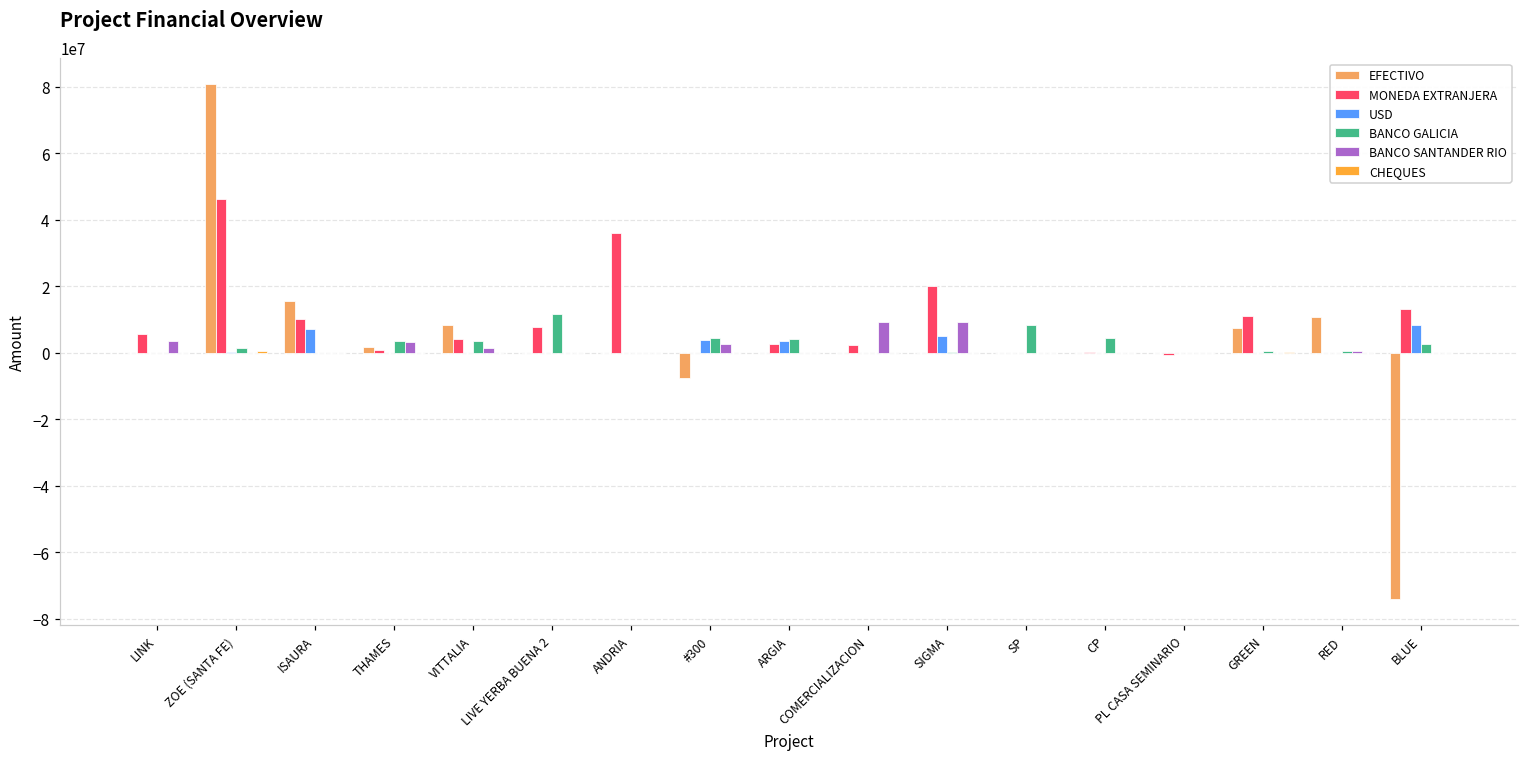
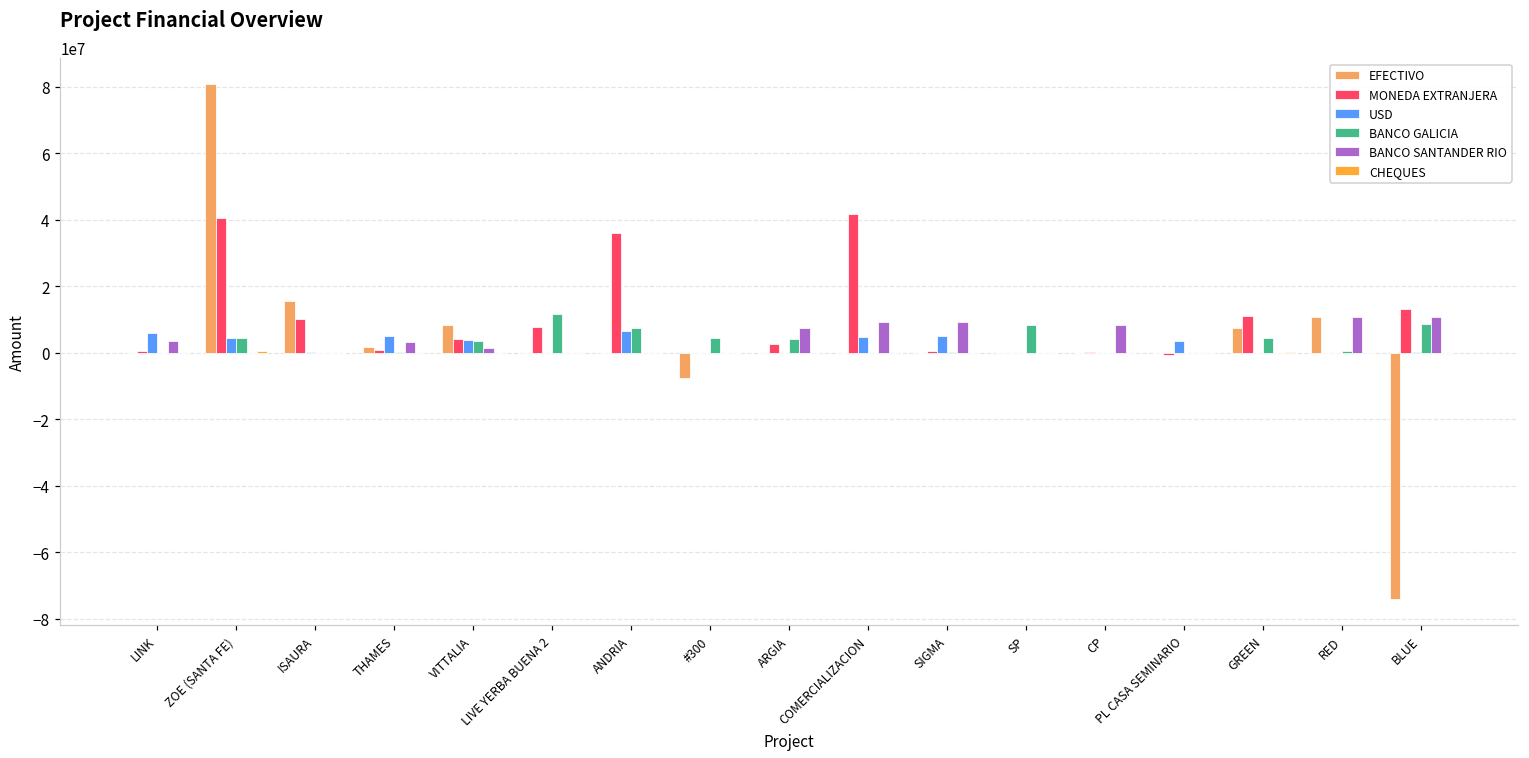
MONEDA EXTRANJERA, LINK: 6000000 -> 0
USD, LINK: 0 -> 6000000
MONEDA EXTRANJERA, ZOE (SANTA FE): 46000000 -> 41000000
USD, ZOE (SANTA FE): 0 -> 4000000
BANCO GALICIA, ZOE (SANTA FE): 1000000 -> 4000000
USD, ISAURA: 7000000 -> 0
USD, THAMES: 0 -> 5000000
BANCO GALICIA, THAMES: 3000000 -> 0
USD, VITTALIA: 0 -> 4000000
USD, ANDRIA: 0 -> 7000000
BANCO GALICIA, ANDRIA: 0 -> 7000000
USD, #300: 4000000 -> 0
BANCO SANTANDER RIO, #300: 3000000 -> 0
USD, ARGIA: 3000000 -> 0
BANCO SANTANDER RIO, ARGIA: 0 -> 7000000
MONEDA EXTRANJERA, COMERCIALIZACION: 2000000 -> 42000000
USD, COMERCIALIZACION: 0 -> 5000000
MONEDA EXTRANJERA, SIGMA: 20000000 -> 1000000
BANCO GALICIA, CP: 4000000 -> 0
BANCO SANTANDER RIO, CP: 0 -> 8000000
USD, PL CASA SEMINARIO: 0 -> 4000000
BANCO GALICIA, GREEN: 1000000 -> 4000000
BANCO SANTANDER RIO, RED: 0 -> 11000000
USD, BLUE: 8000000 -> 0
BANCO GALICIA, BLUE: 3000000 -> 9000000
BANCO SANTANDER RIO, BLUE: 0 -> 11000000
